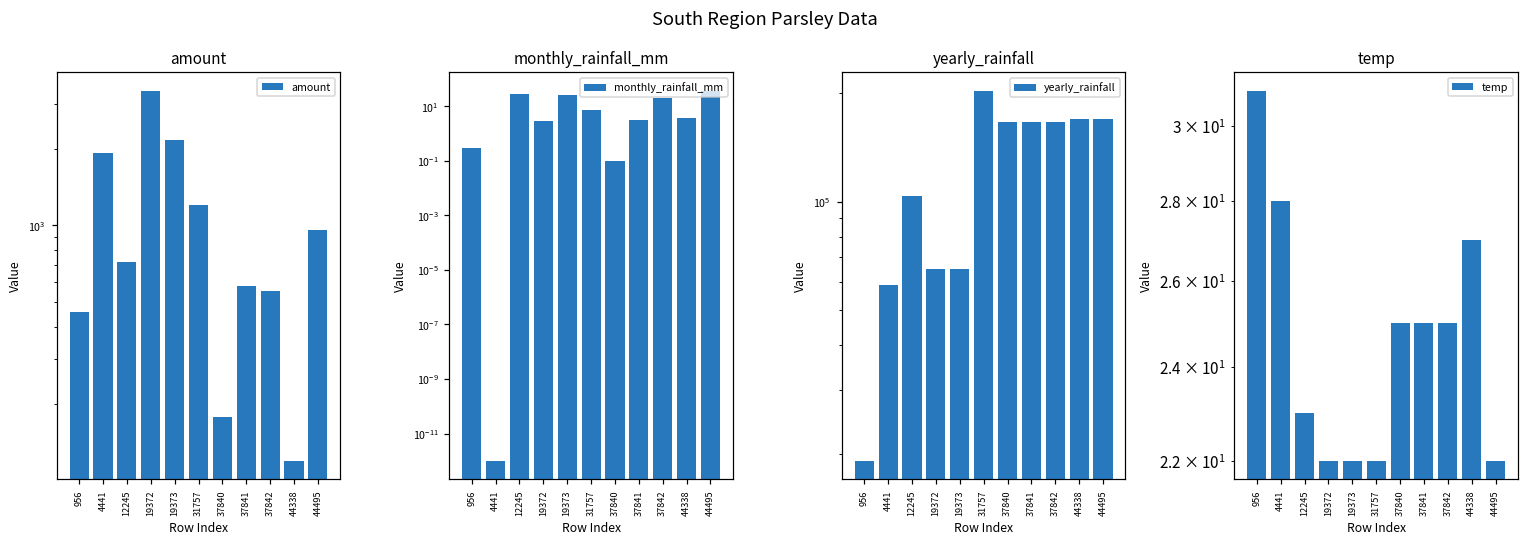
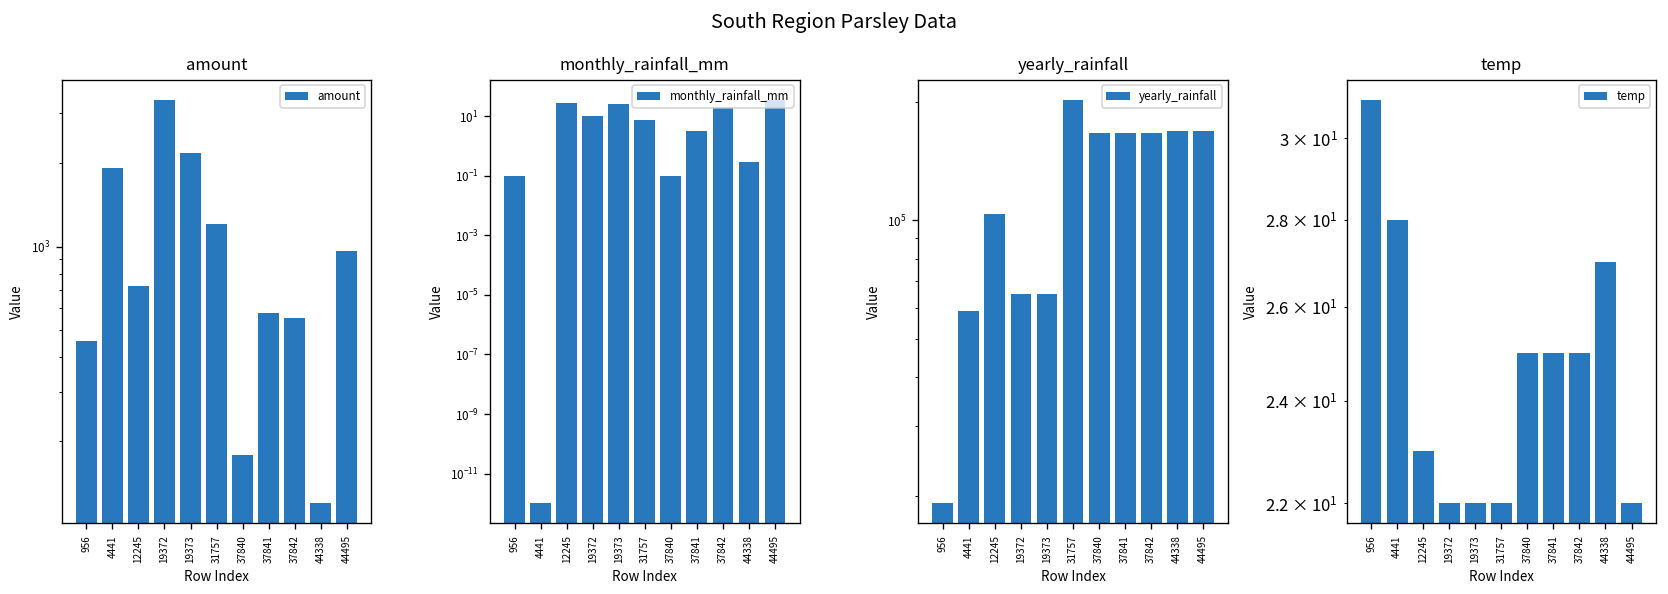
monthly_rainfall_mm, 956: 0.3 -> 0.1
monthly_rainfall_mm, 19372: 3 -> 11
monthly_rainfall_mm, 44338: 4 -> 0.3
